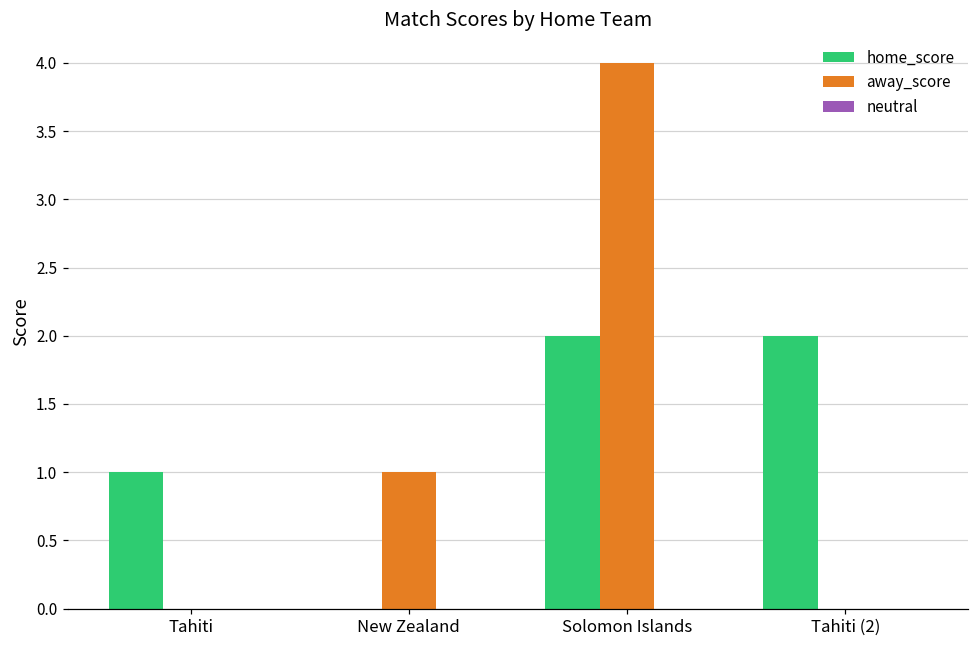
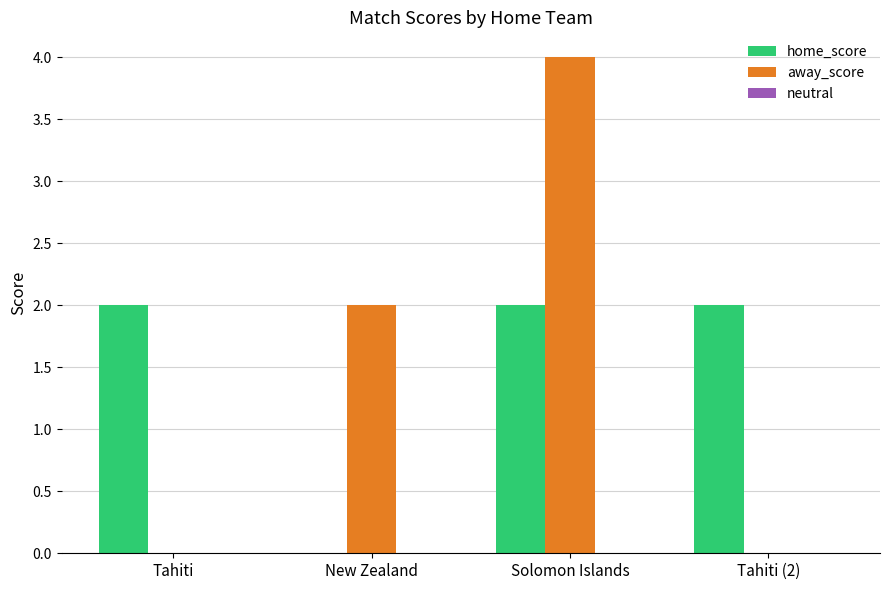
home_score, Tahiti: 1 -> 2
away_score, New Zealand: 1 -> 2
